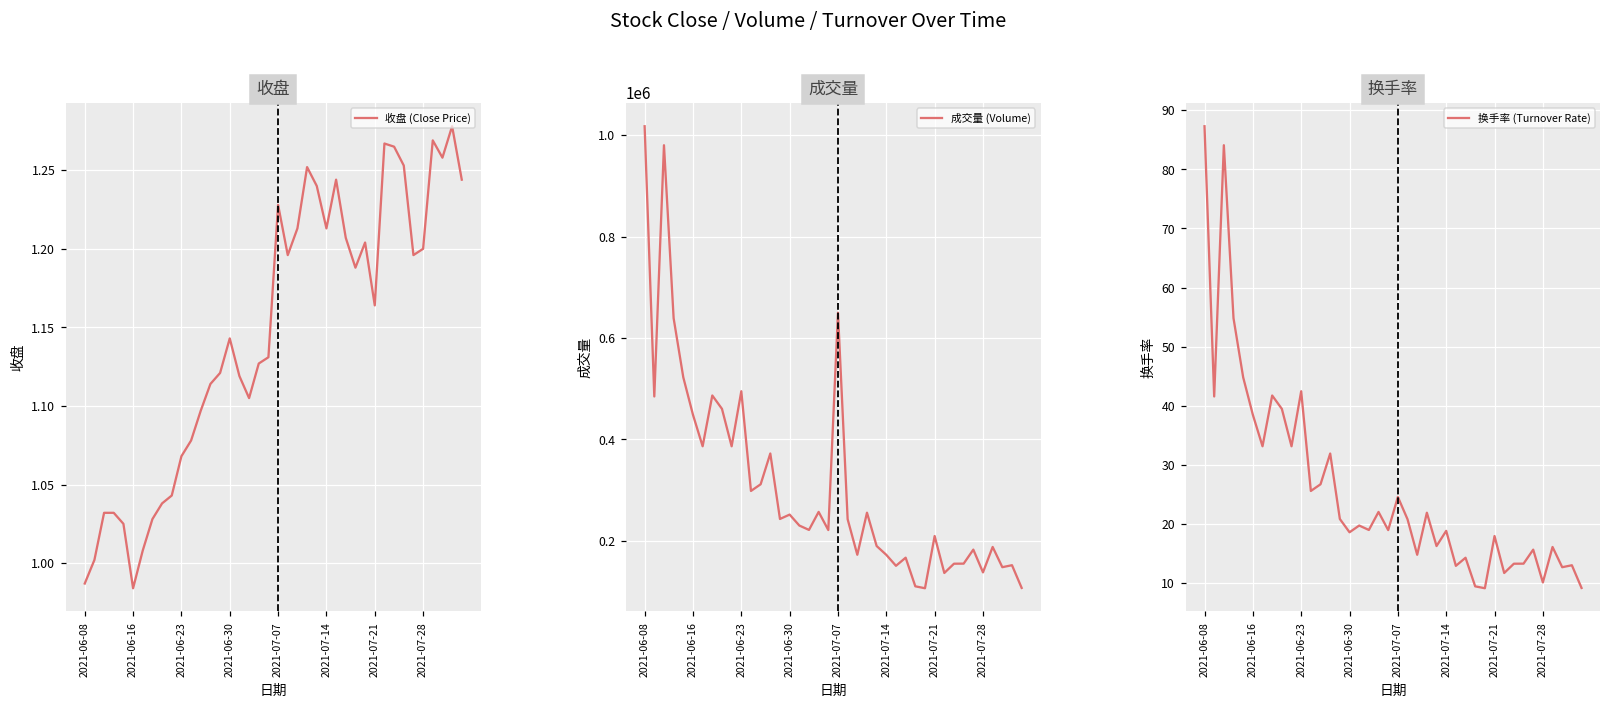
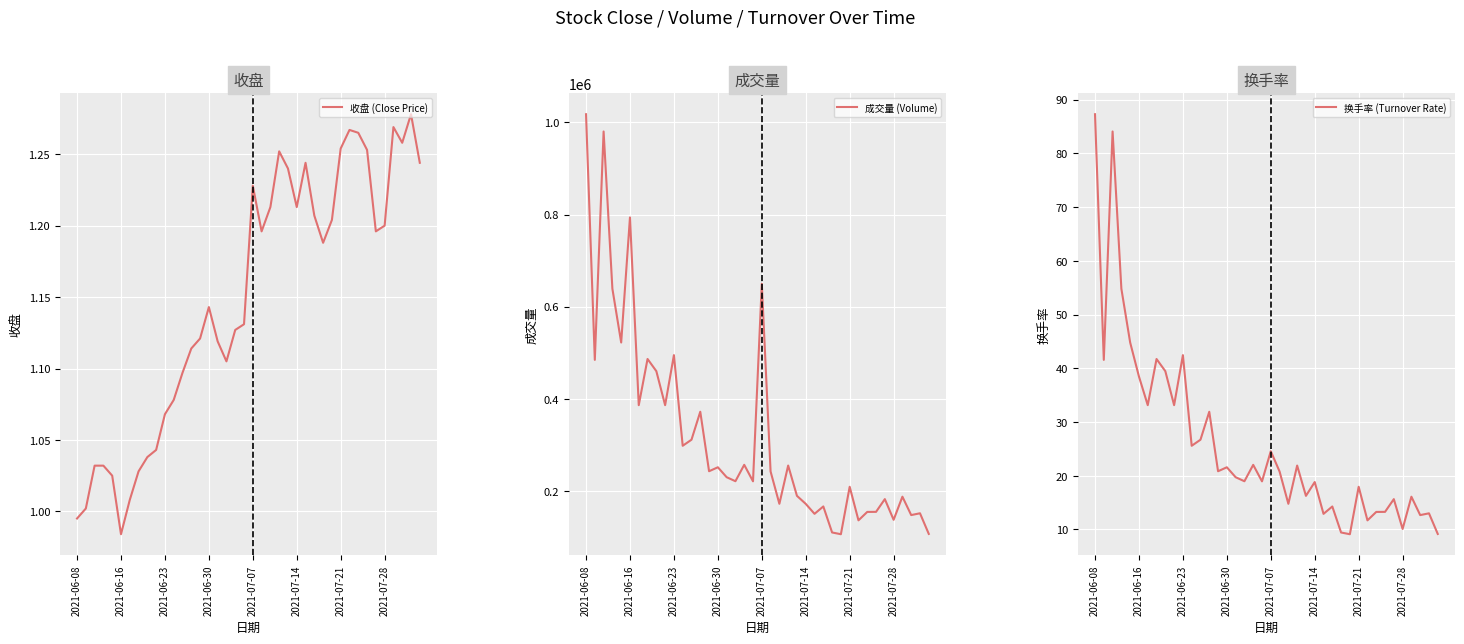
收盘, 2021-06-08: 0.987 -> 0.995
收盘, 2021-07-21: 1.164 -> 1.254
成交量, 2021-06-16: 450000 -> 790000
换手率, 2021-06-30: 19 -> 22
